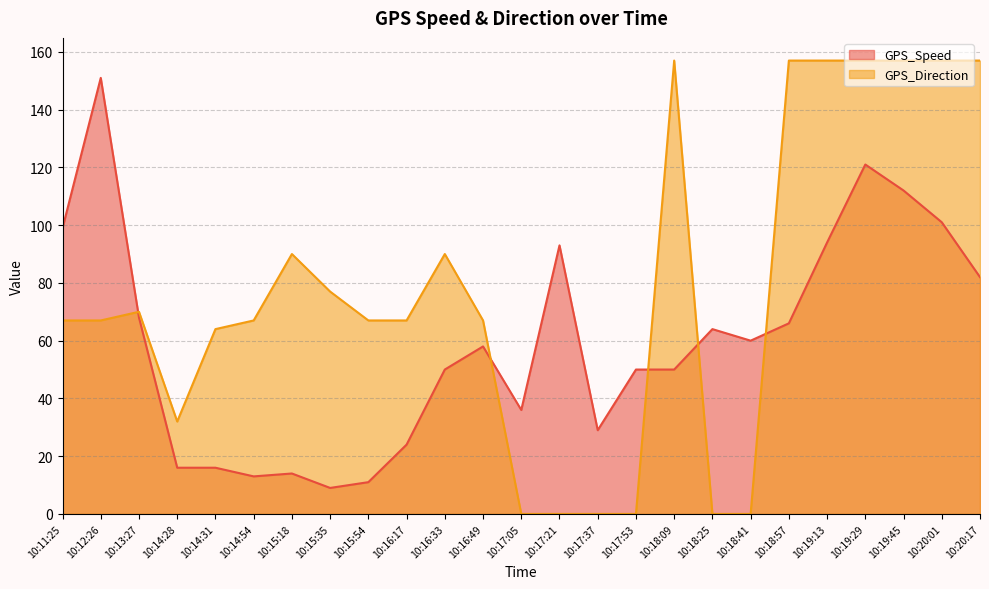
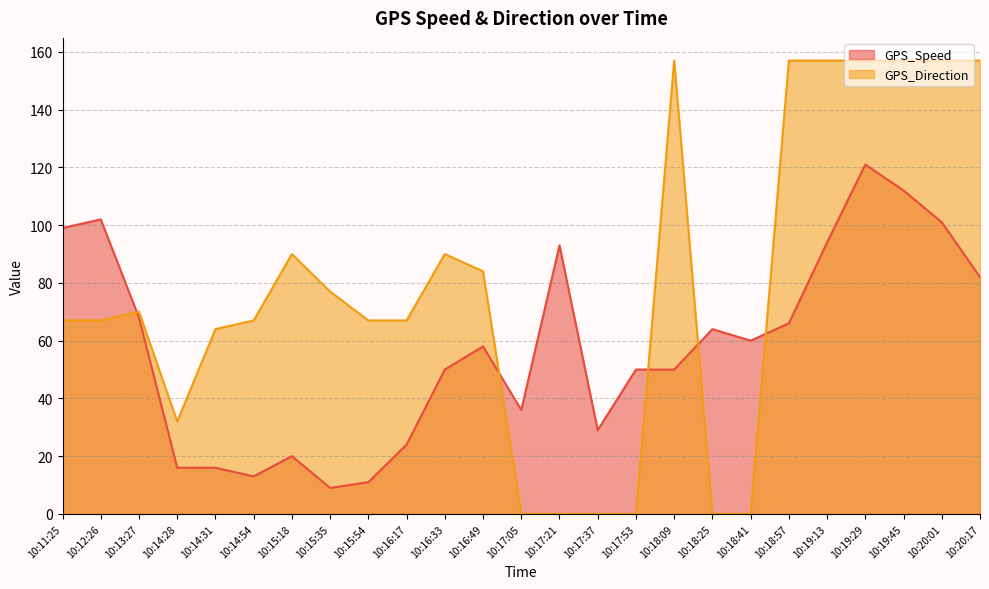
GPS_Speed, 10:12:26: 151 -> 102
GPS_Speed, 10:15:18: 14 -> 20
GPS_Direction, 10:16:49: 67 -> 84
